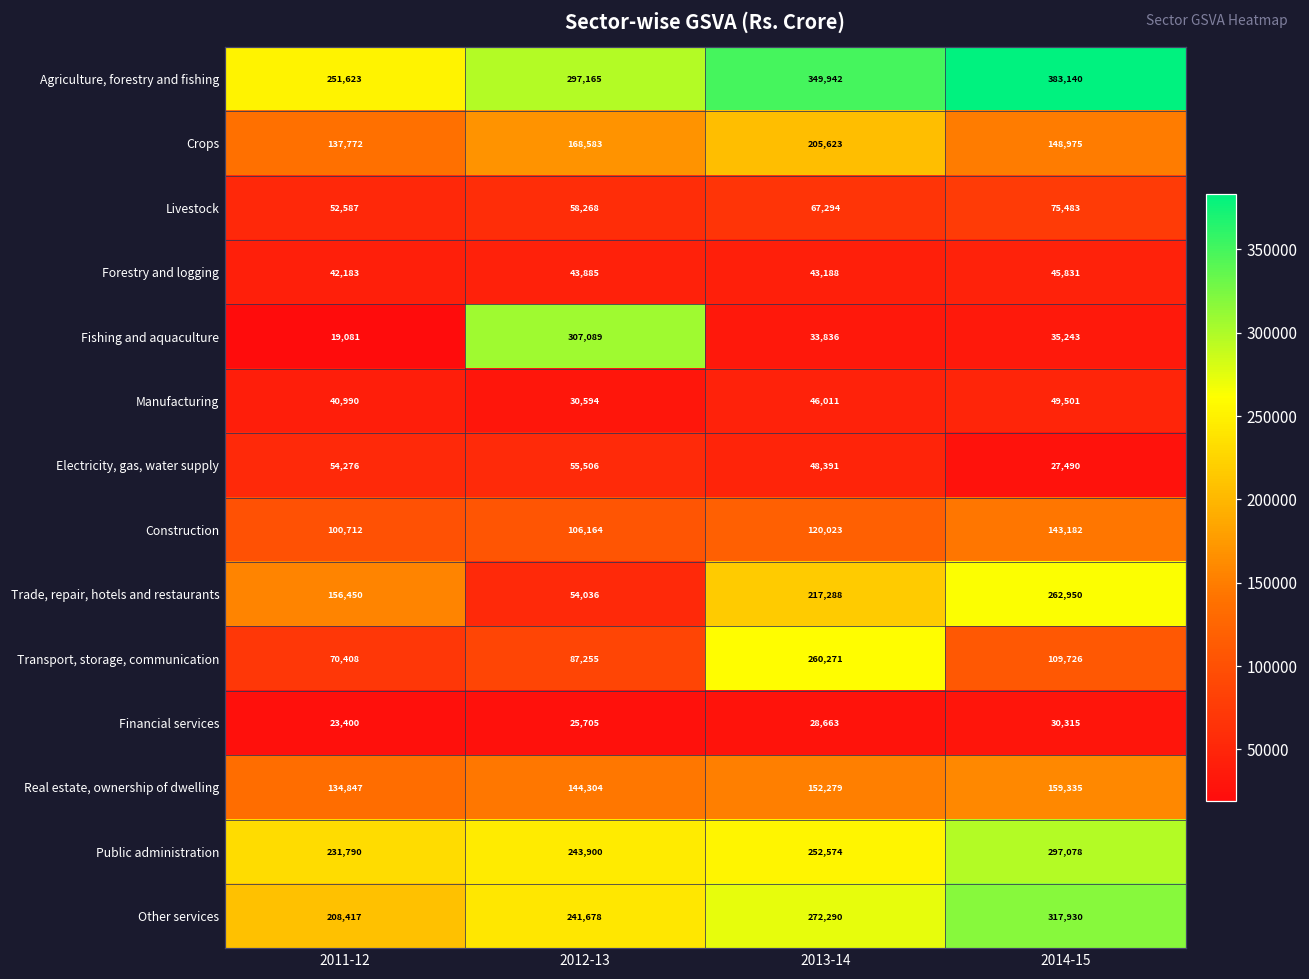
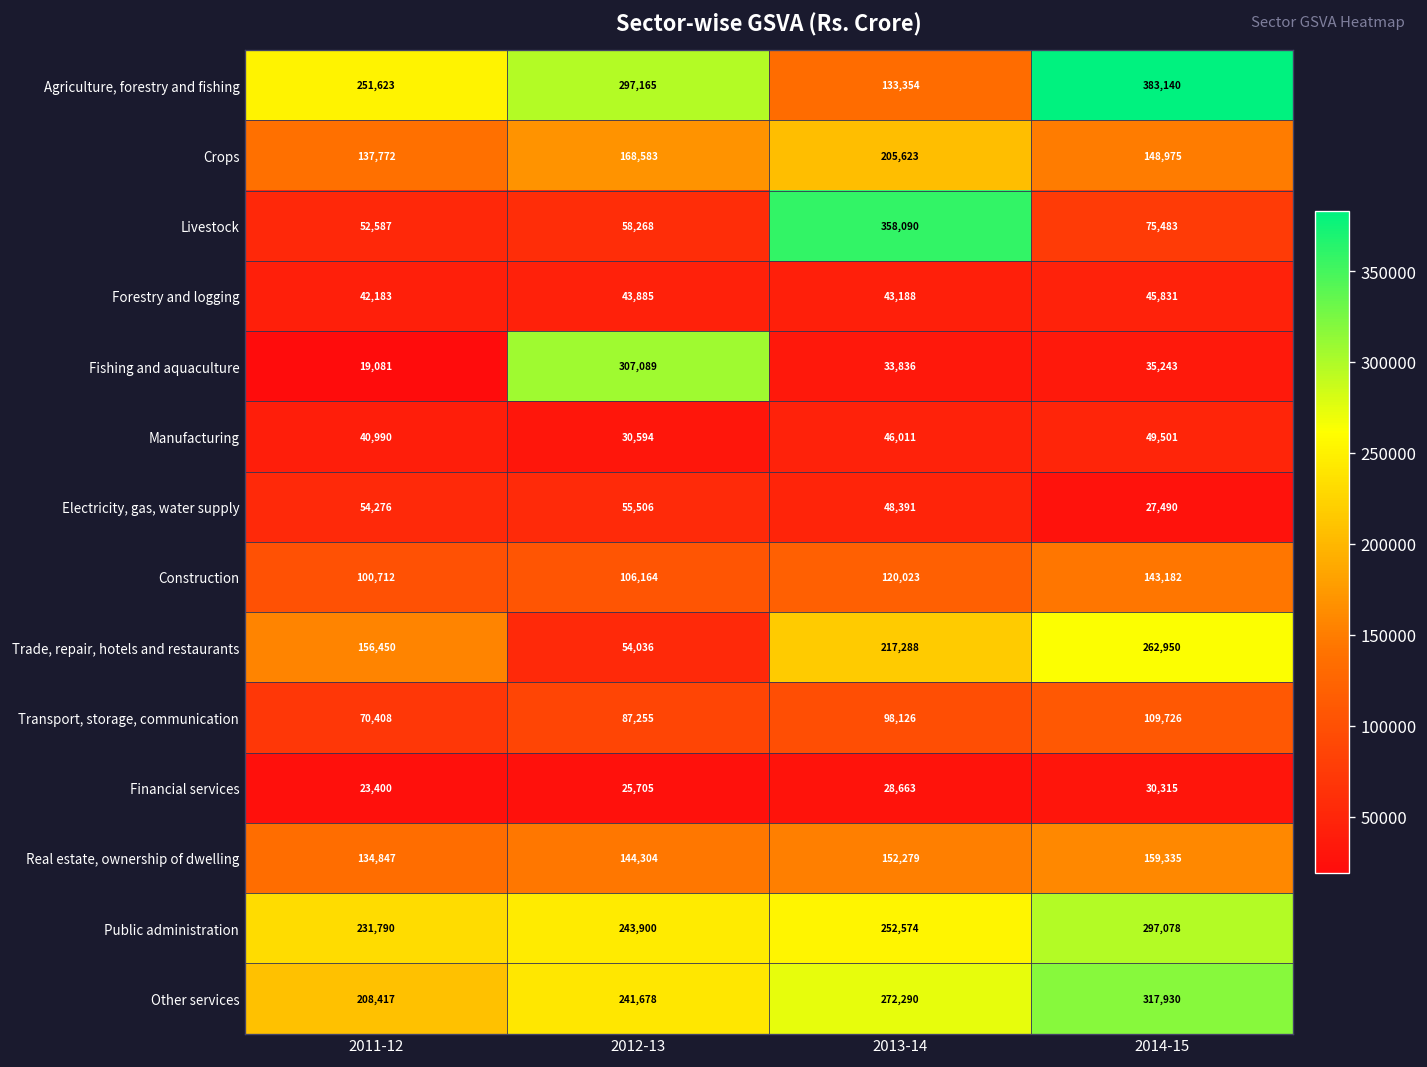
Agriculture, forestry and fishing, 2013-14: 349,942 -> 133,354
Livestock, 2013-14: 67,294 -> 358,090
Transport, storage, communication, 2013-14: 260,271 -> 98,126
